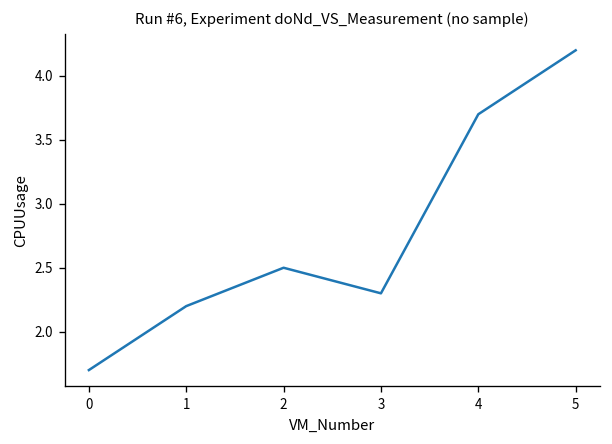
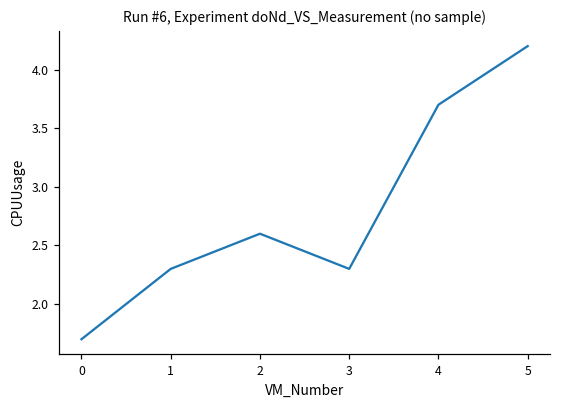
1: 2.2 -> 2.3
2: 2.5 -> 2.6
